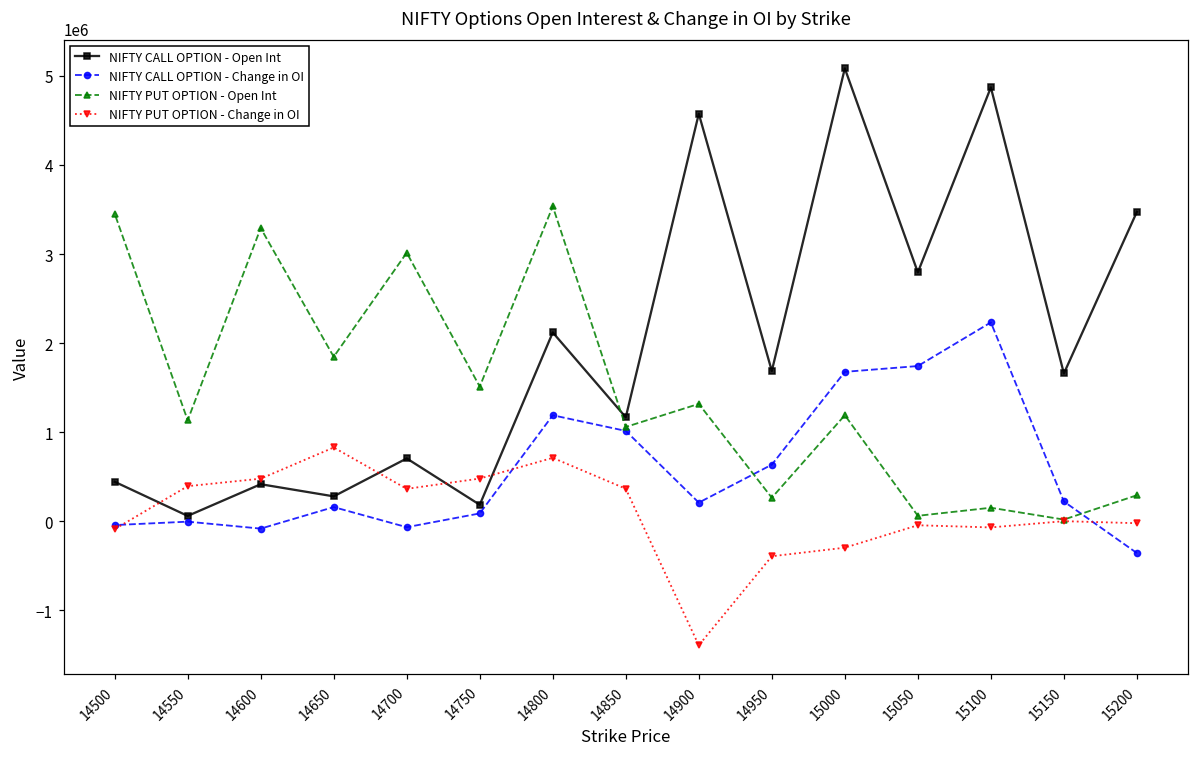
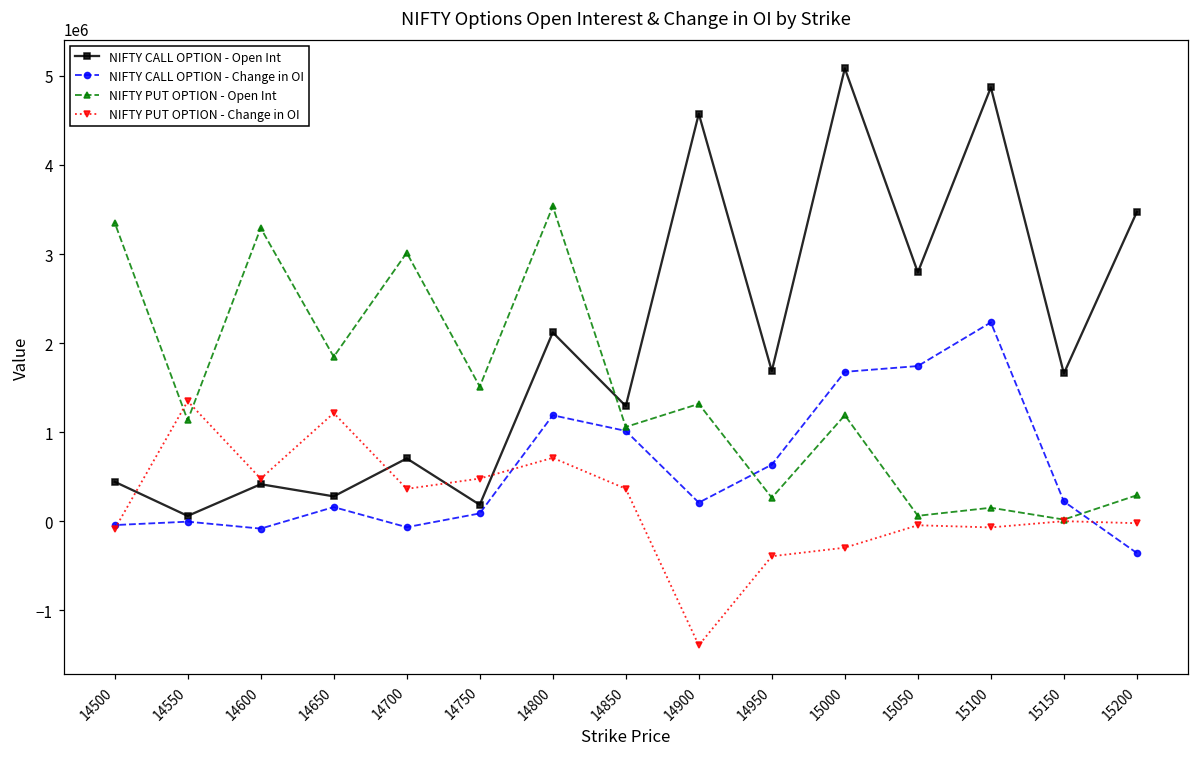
NIFTY PUT OPTION - Open Int, 14500: 3500000 -> 3400000
NIFTY PUT OPTION - Change in OI, 14550: 400000 -> 1300000
NIFTY PUT OPTION - Change in OI, 14650: 800000 -> 1200000
NIFTY CALL OPTION - Open Int, 14850: 1200000 -> 1300000
